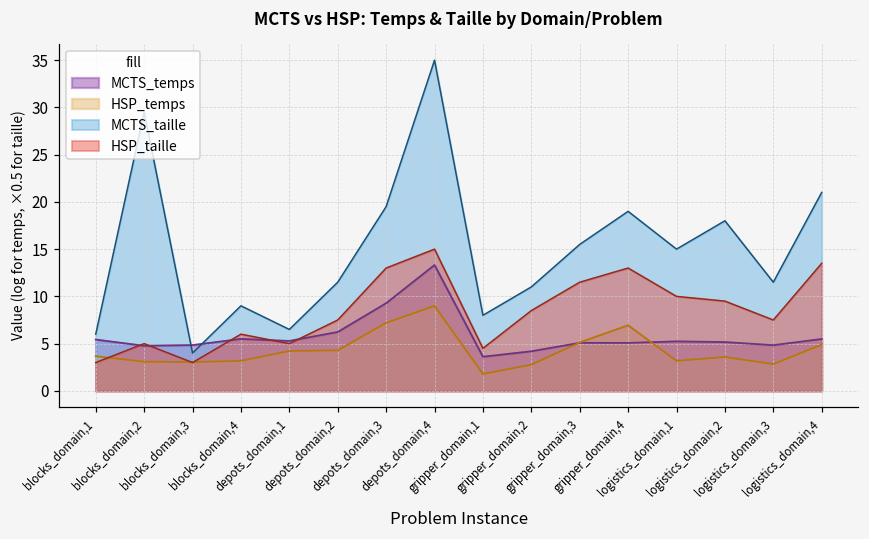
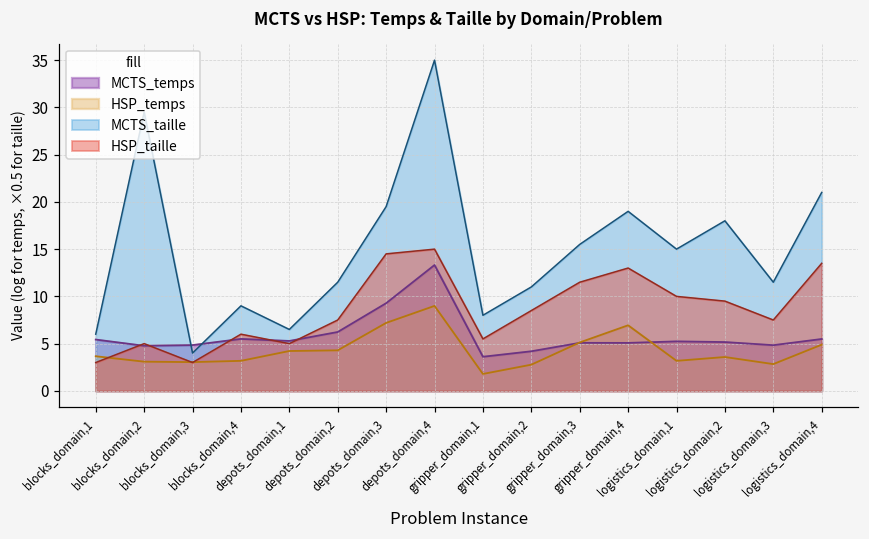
HSP_taille, depots_domain,3: 13 -> 15
HSP_taille, gripper_domain,1: 5 -> 6
